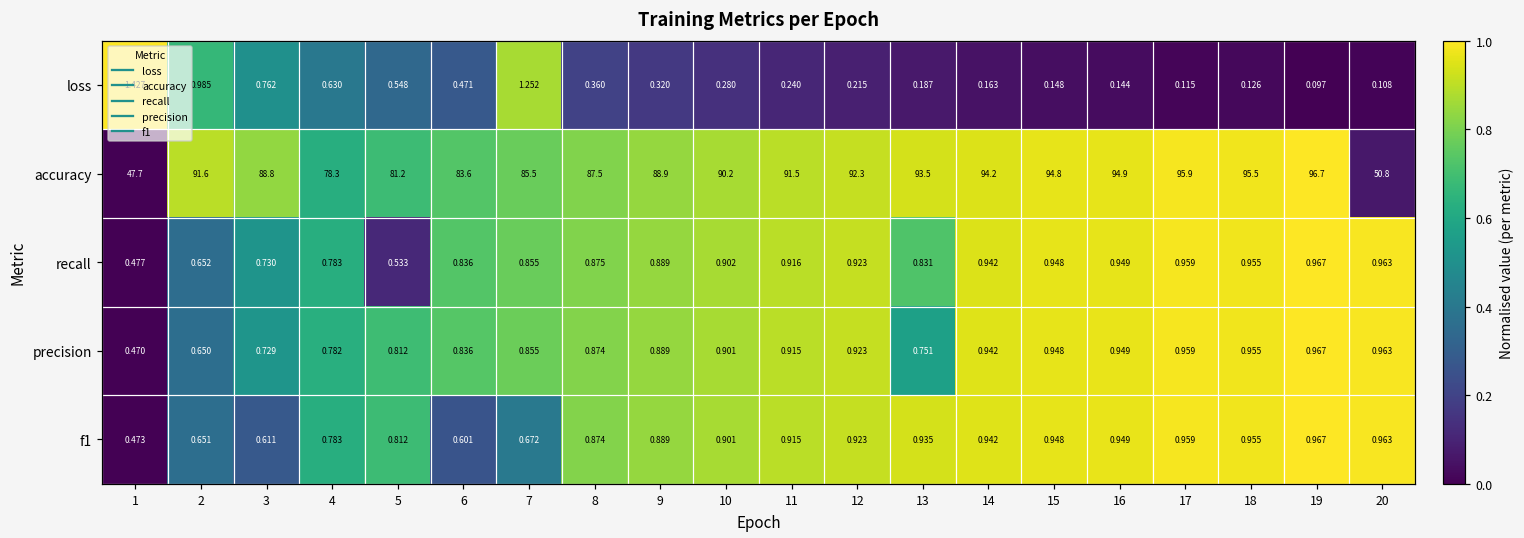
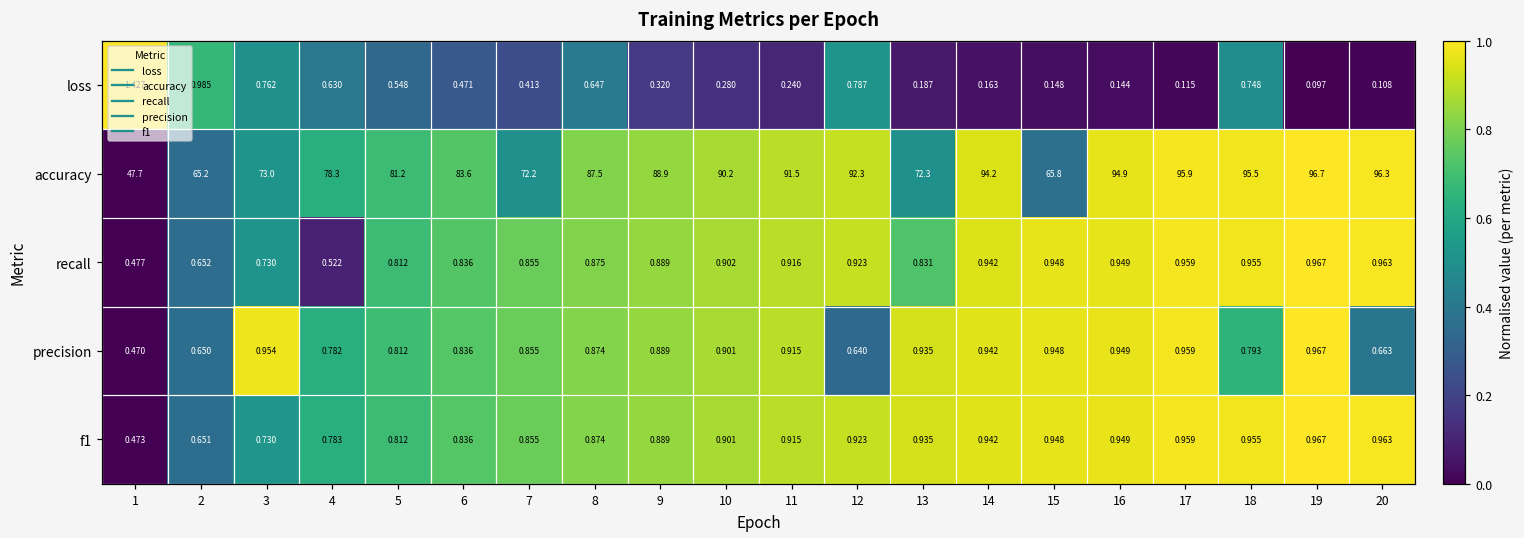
loss, 7: 1.252 -> 0.413
loss, 8: 0.360 -> 0.647
loss, 12: 0.215 -> 0.787
loss, 18: 0.126 -> 0.748
accuracy, 2: 91.6 -> 65.2
accuracy, 3: 88.8 -> 73.0
accuracy, 7: 85.5 -> 72.2
accuracy, 13: 93.5 -> 72.3
accuracy, 15: 94.8 -> 65.8
accuracy, 20: 50.8 -> 96.3
recall, 4: 0.783 -> 0.522
recall, 5: 0.533 -> 0.812
precision, 3: 0.729 -> 0.954
precision, 12: 0.923 -> 0.640
precision, 13: 0.751 -> 0.935
precision, 18: 0.955 -> 0.793
precision, 20: 0.963 -> 0.663
f1, 3: 0.611 -> 0.730
f1, 6: 0.601 -> 0.836
f1, 7: 0.672 -> 0.855
